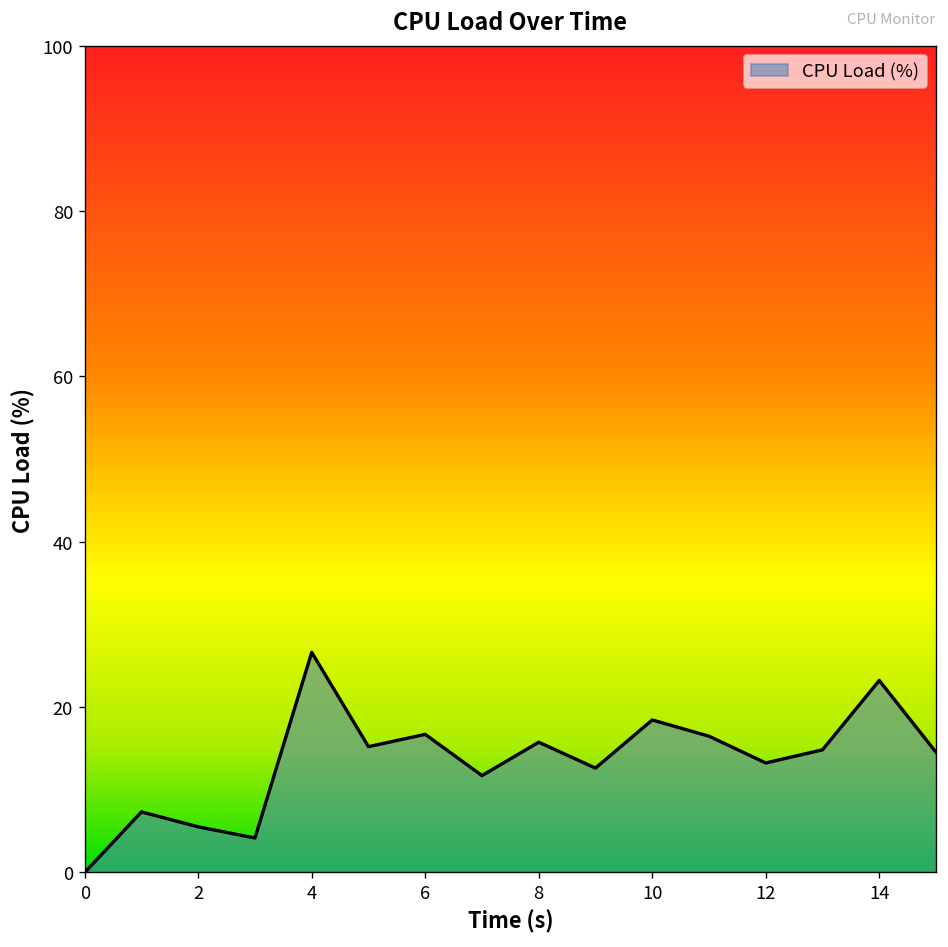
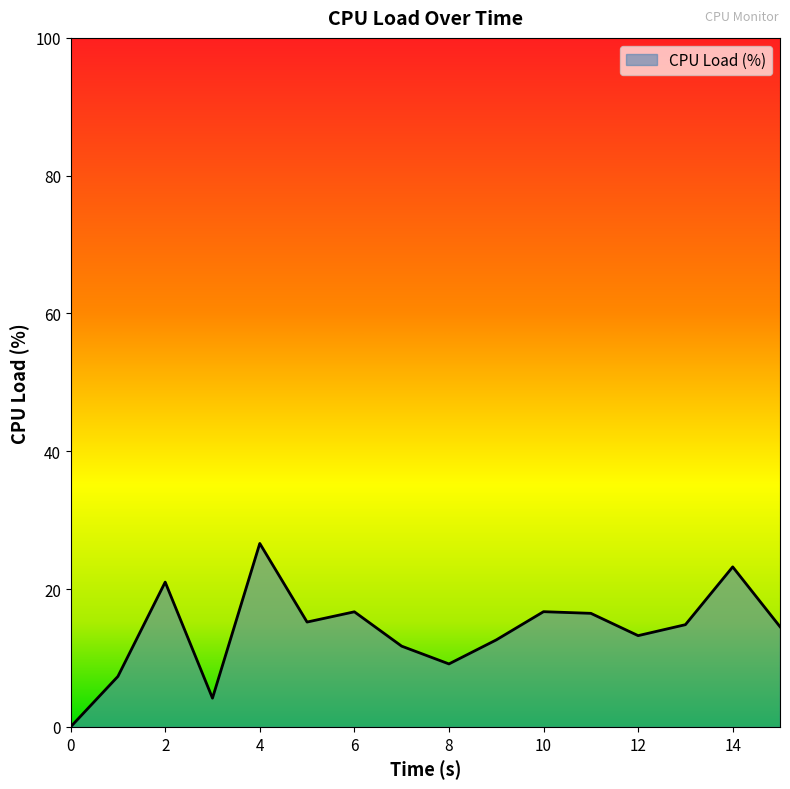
2: 6 -> 21
8: 16 -> 9
10: 18 -> 17
